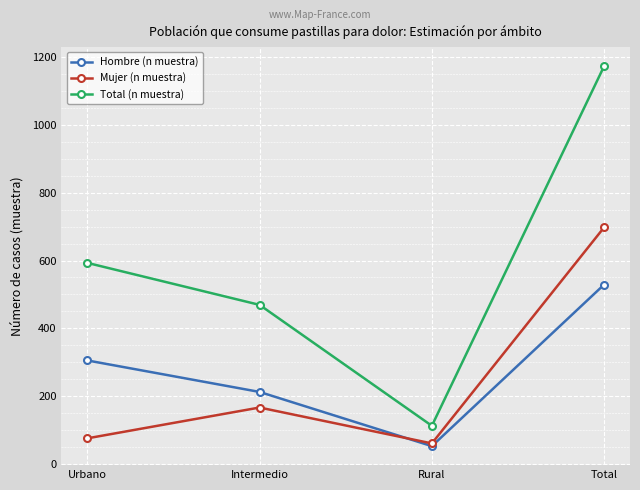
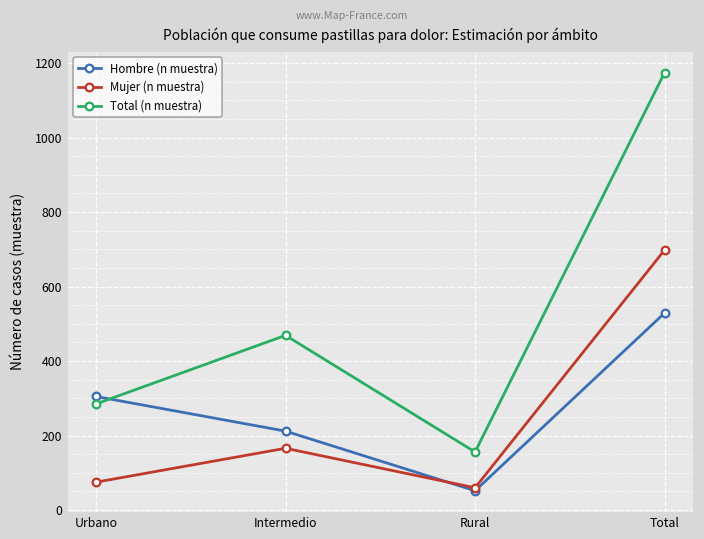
Total (n muestra), Urbano: 590 -> 290
Total (n muestra), Rural: 110 -> 160
